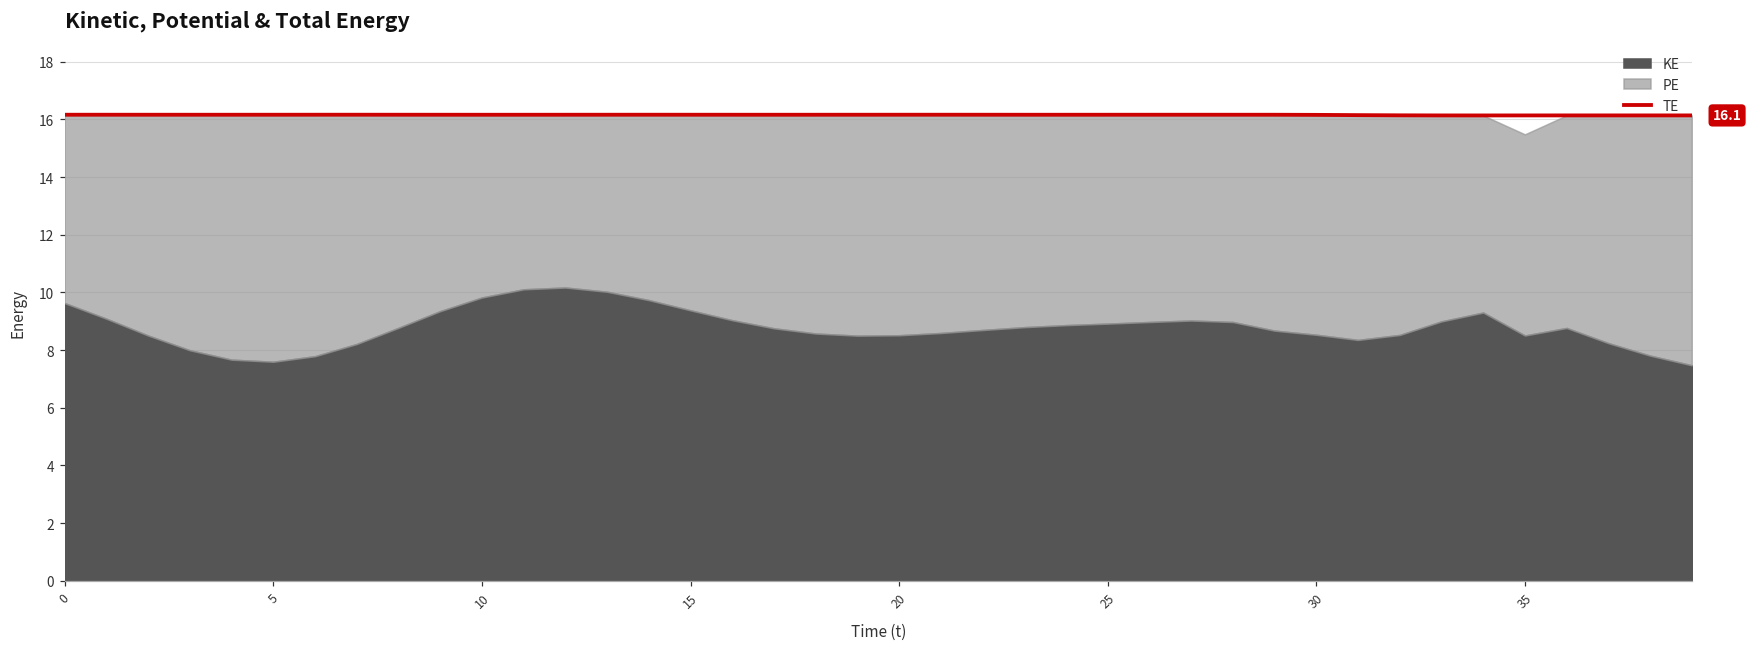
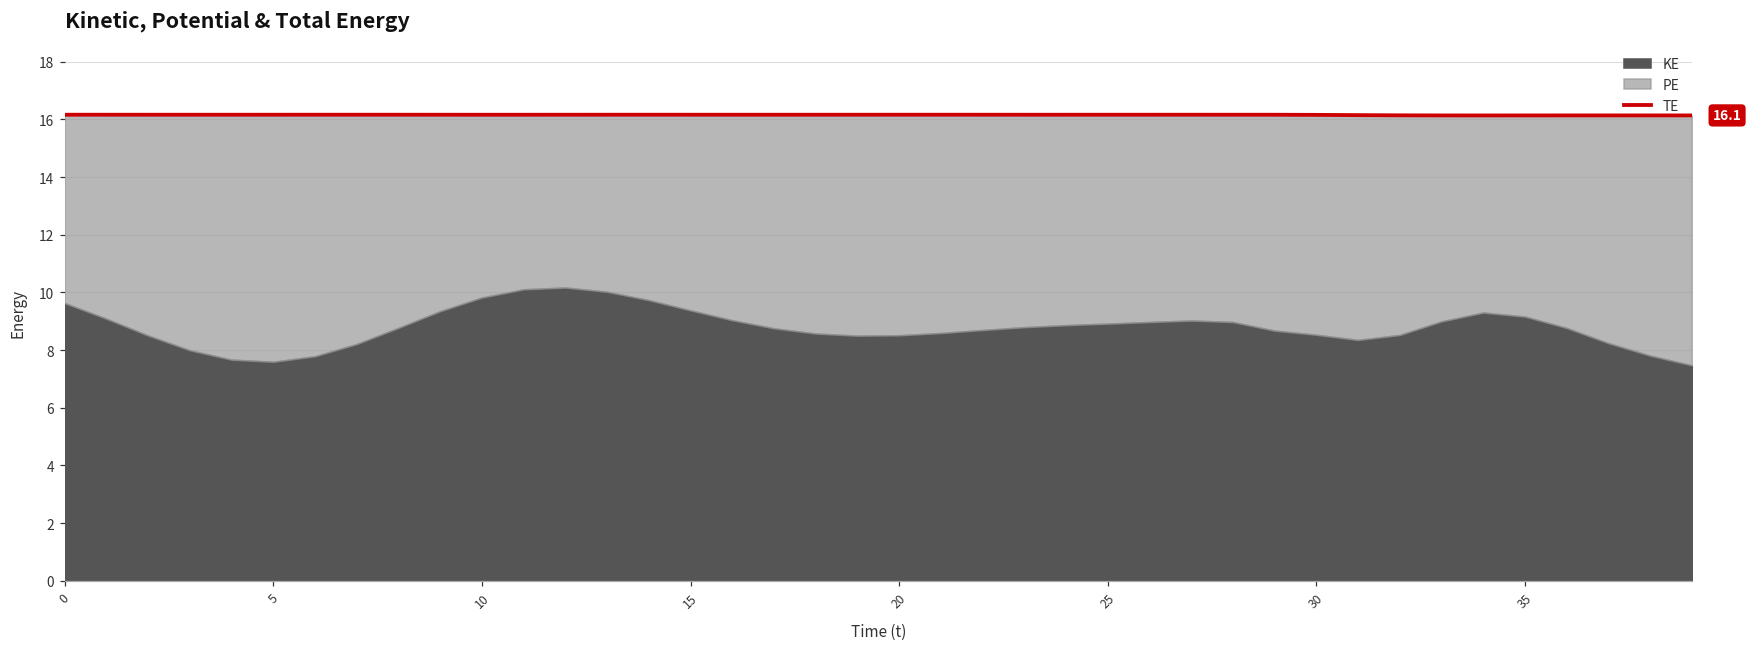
KE, 35: 8.5 -> 9.2
